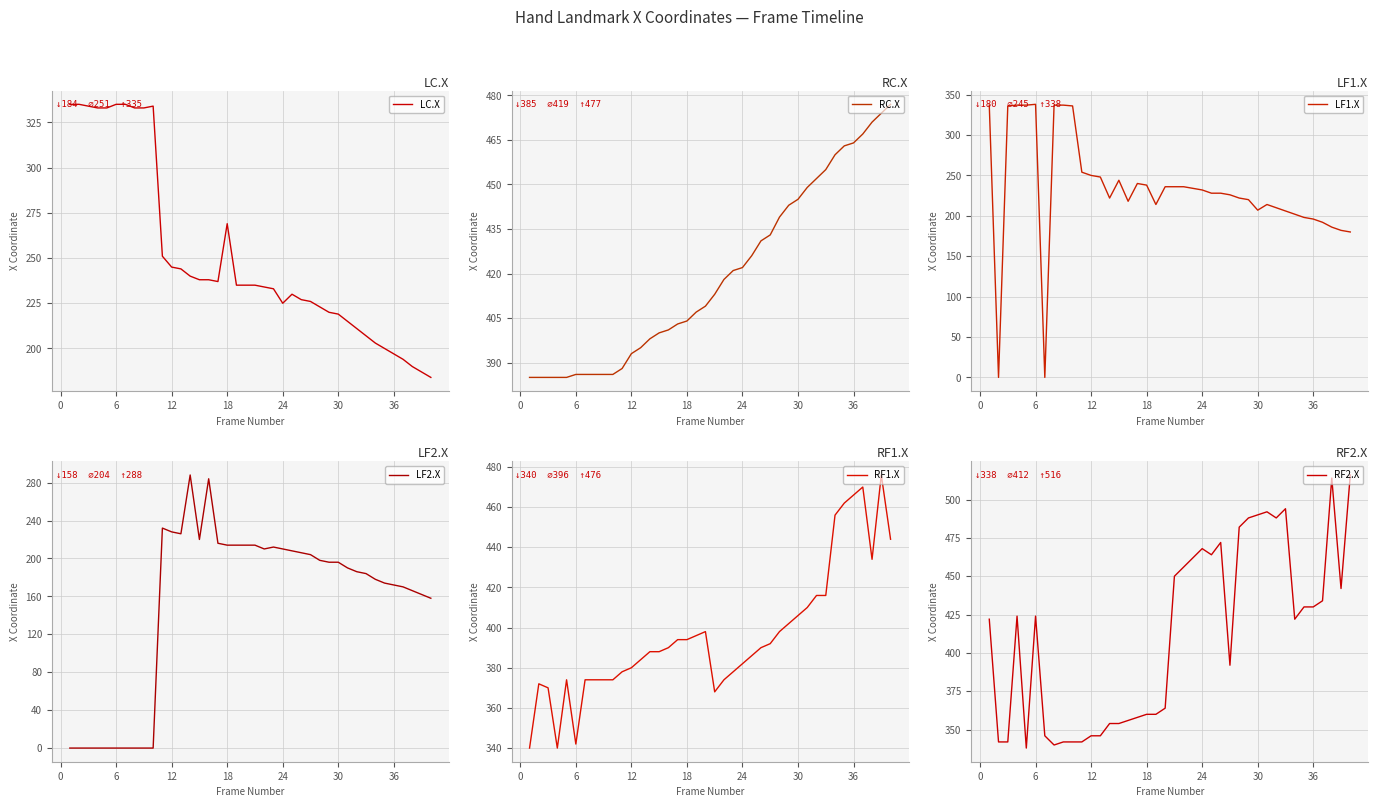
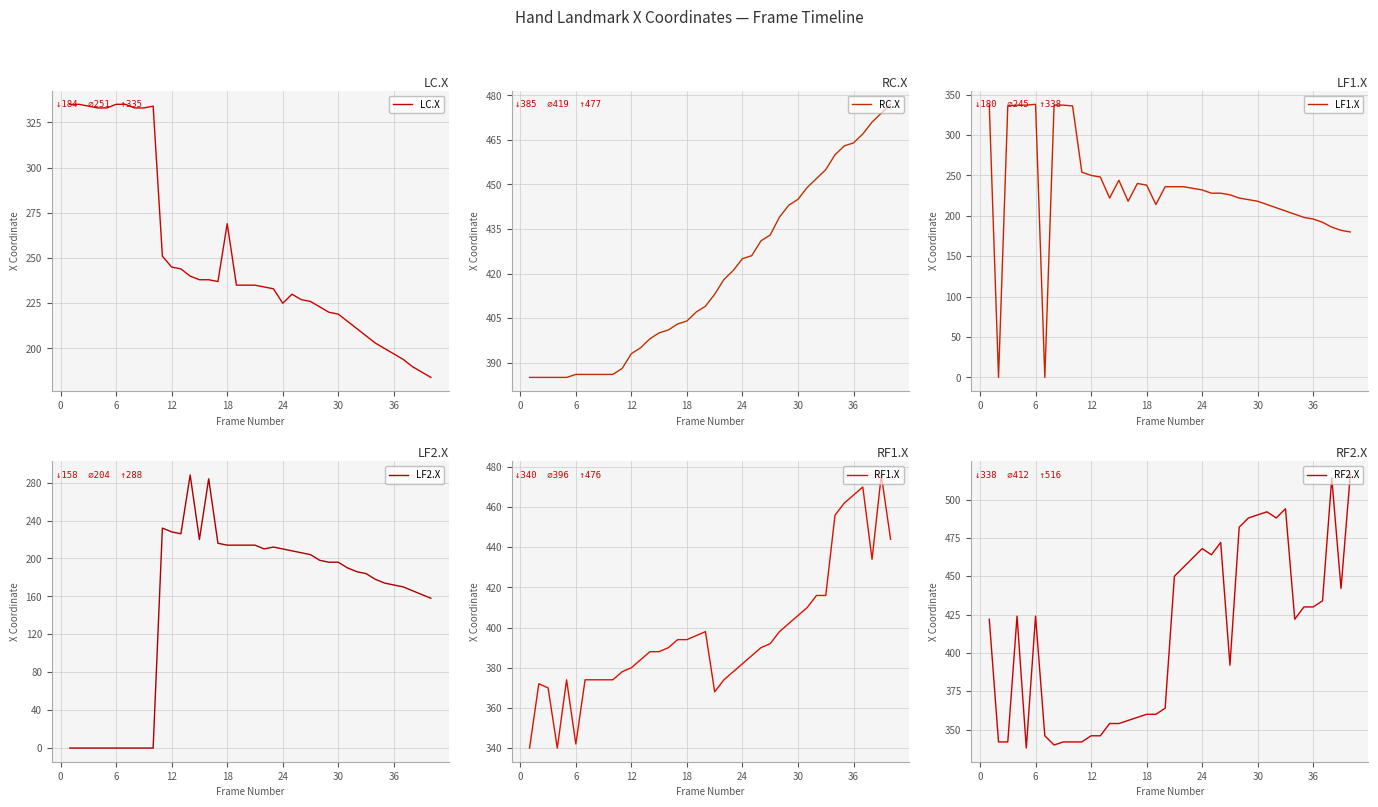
RC.X, 24: 422 -> 425
LF1.X, 30: 210 -> 220
